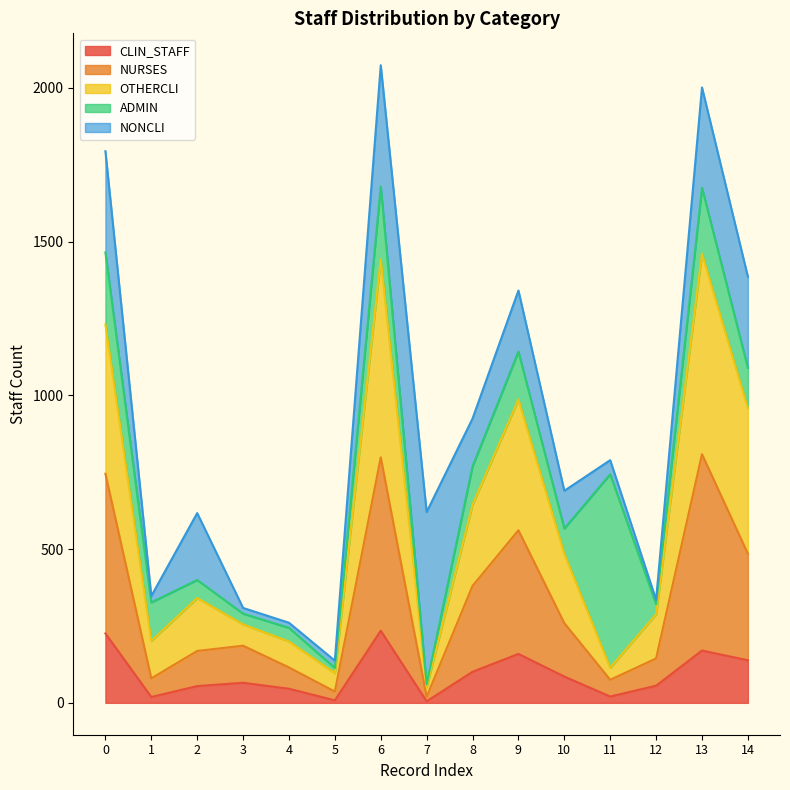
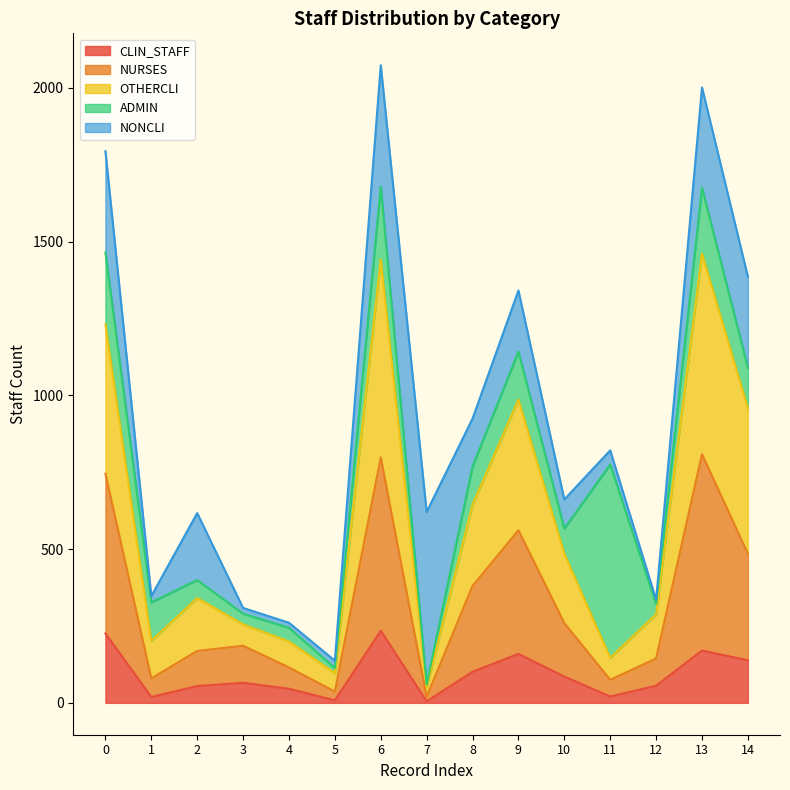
NONCLI, 10: 120 -> 90
OTHERCLI, 11: 40 -> 70
